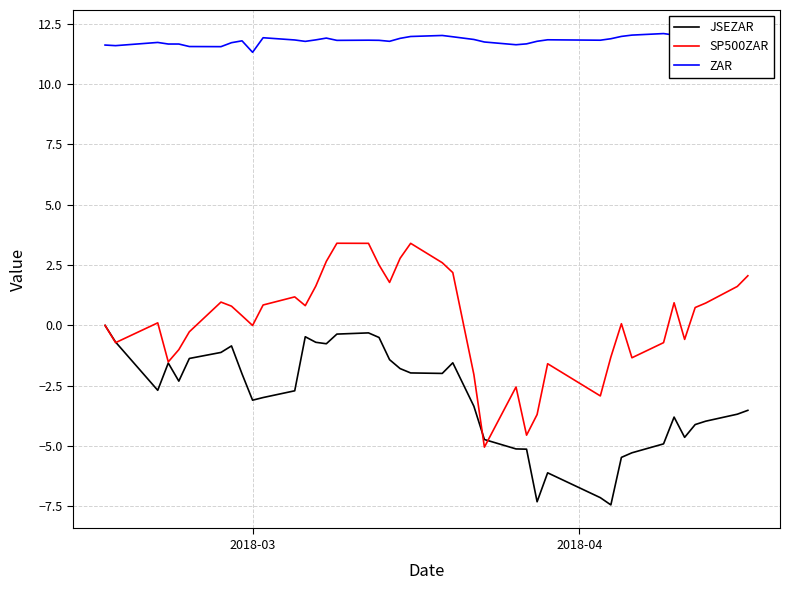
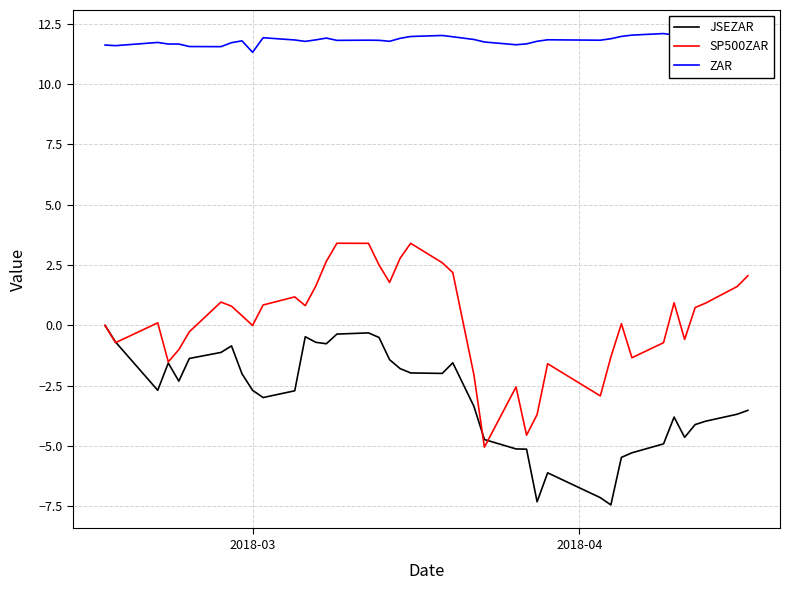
JSEZAR, 2018-03: -3.1 -> -2.7
